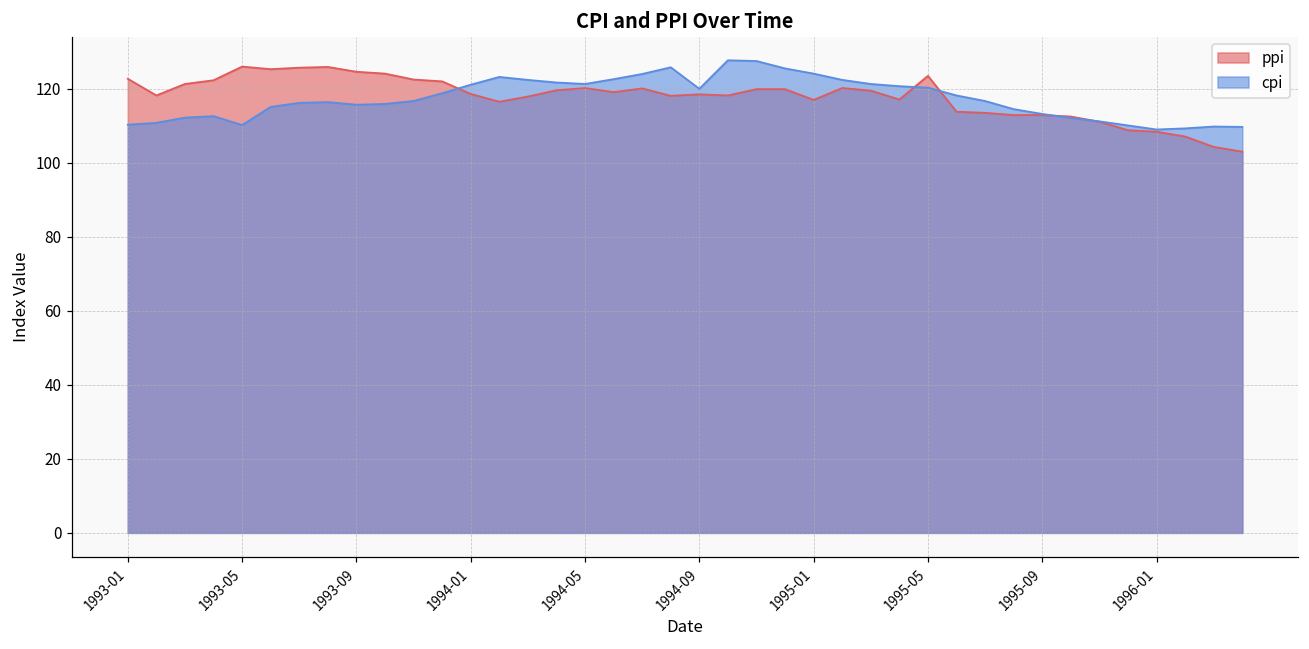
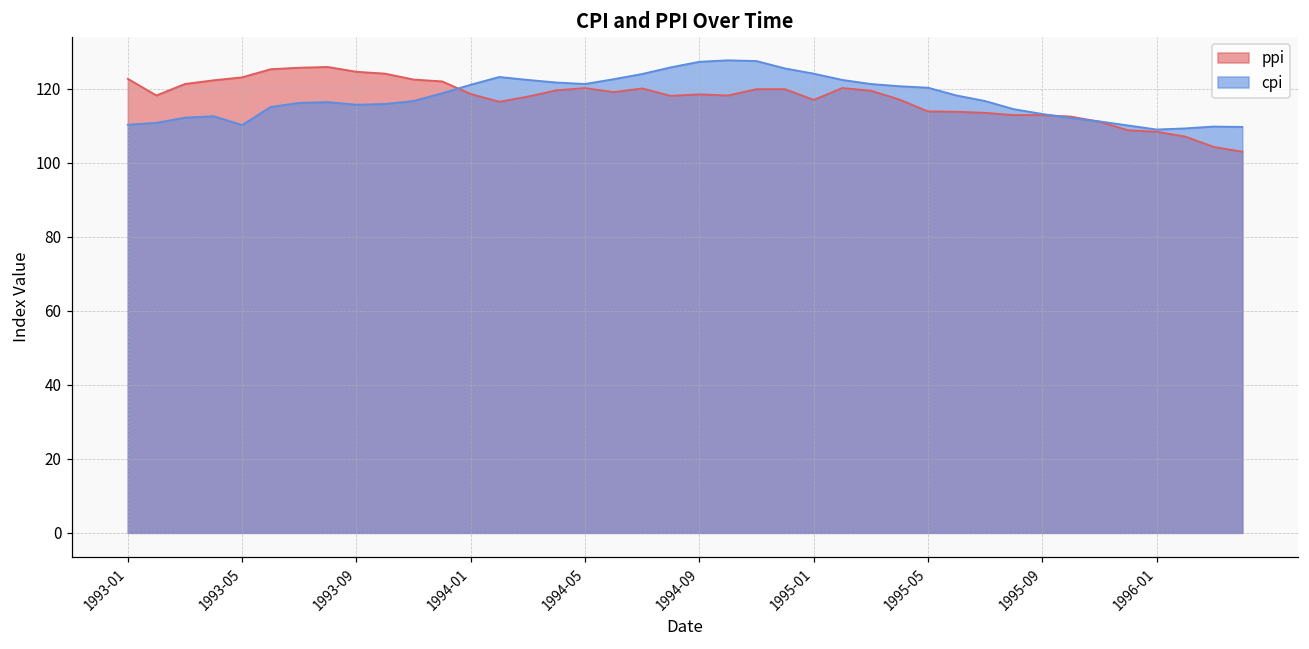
ppi, 1993-05: 126 -> 123
cpi, 1994-09: 120 -> 127
ppi, 1995-05: 124 -> 114
